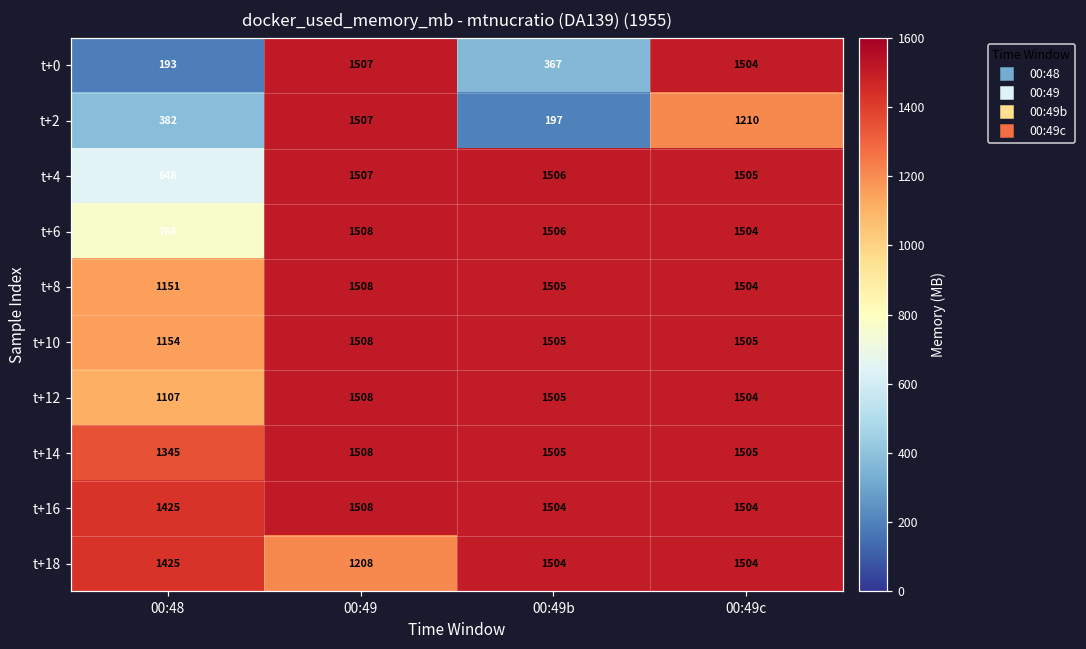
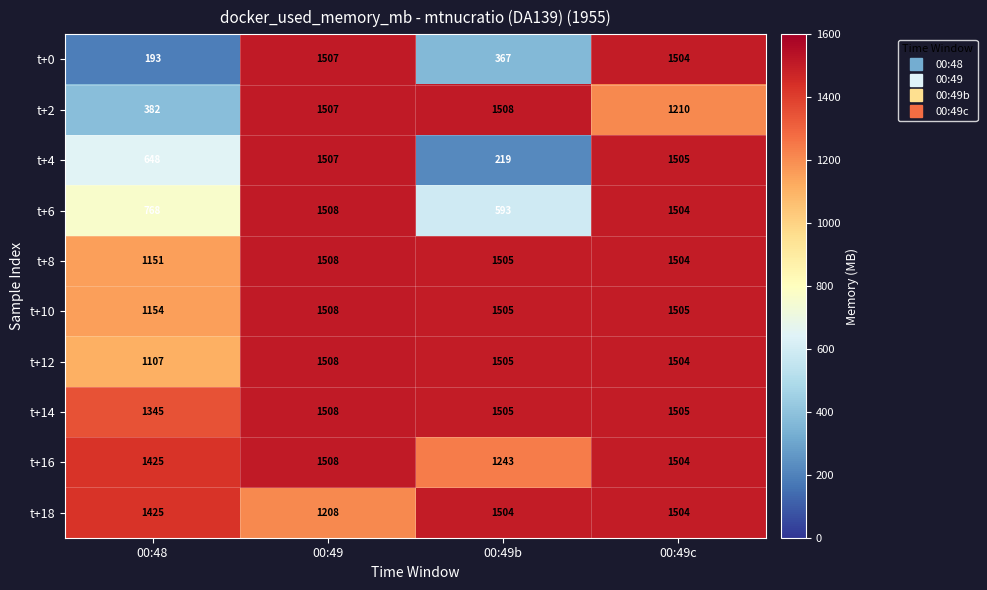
t+2, 00:49b: 197 -> 1508
t+4, 00:49b: 1506 -> 219
t+6, 00:49b: 1506 -> 593
t+16, 00:49b: 1504 -> 1243
